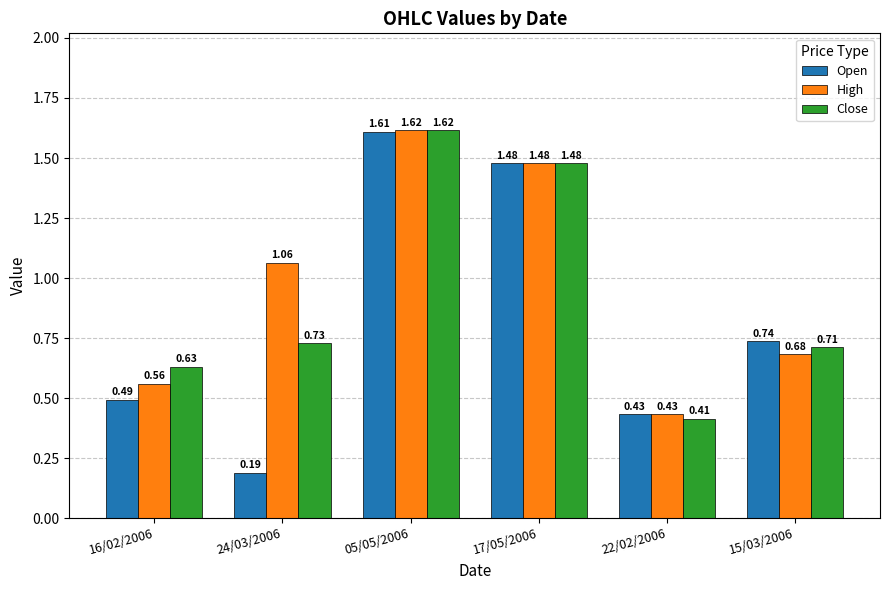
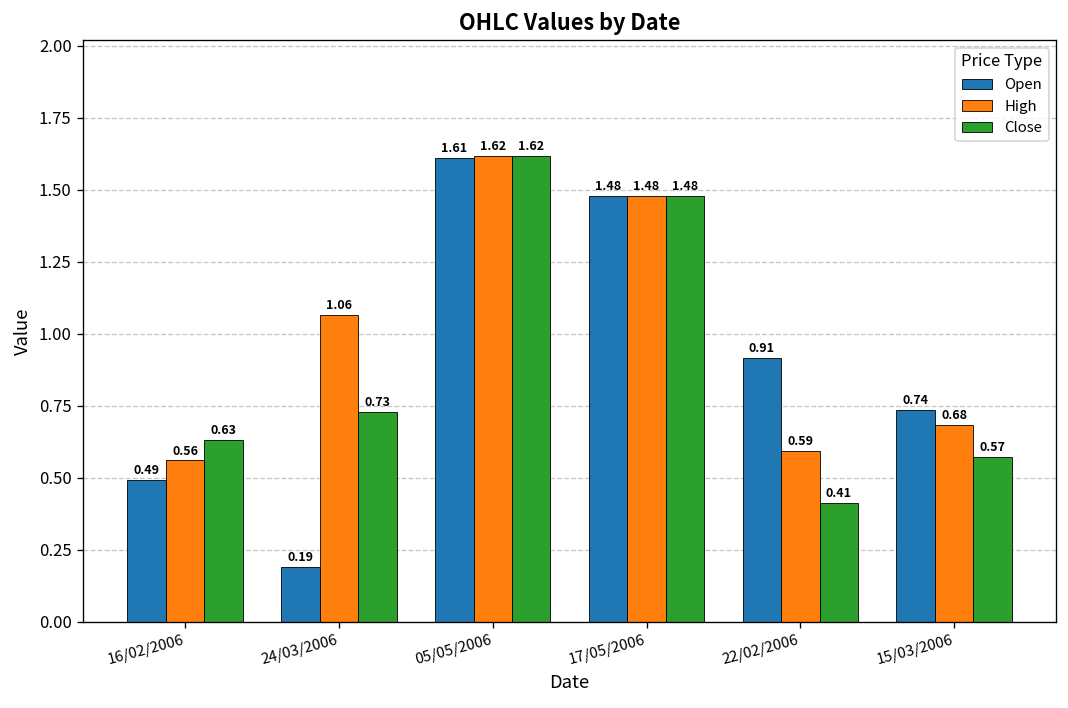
Open, 22/02/2006: 0.43 -> 0.91
High, 22/02/2006: 0.43 -> 0.59
Close, 15/03/2006: 0.71 -> 0.57
